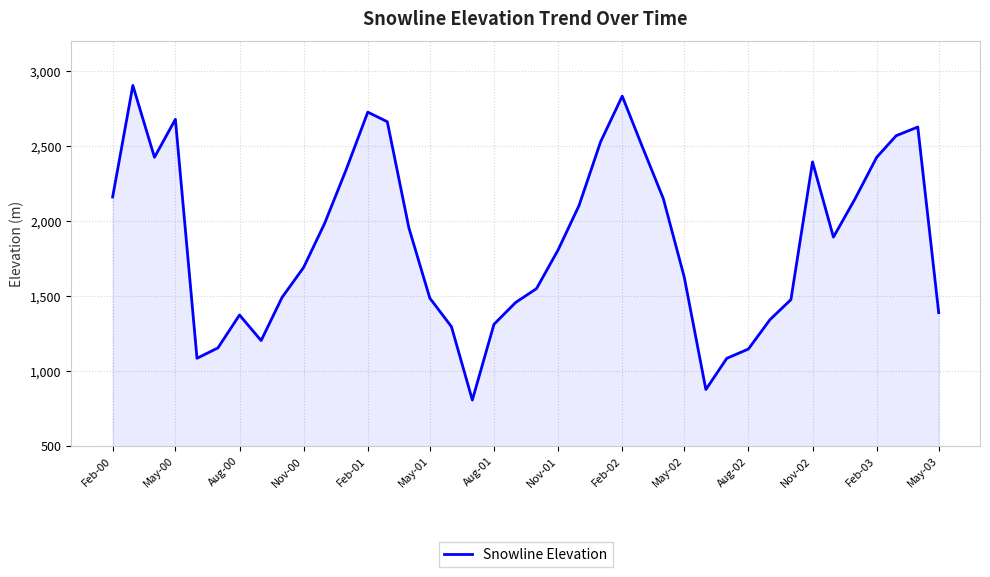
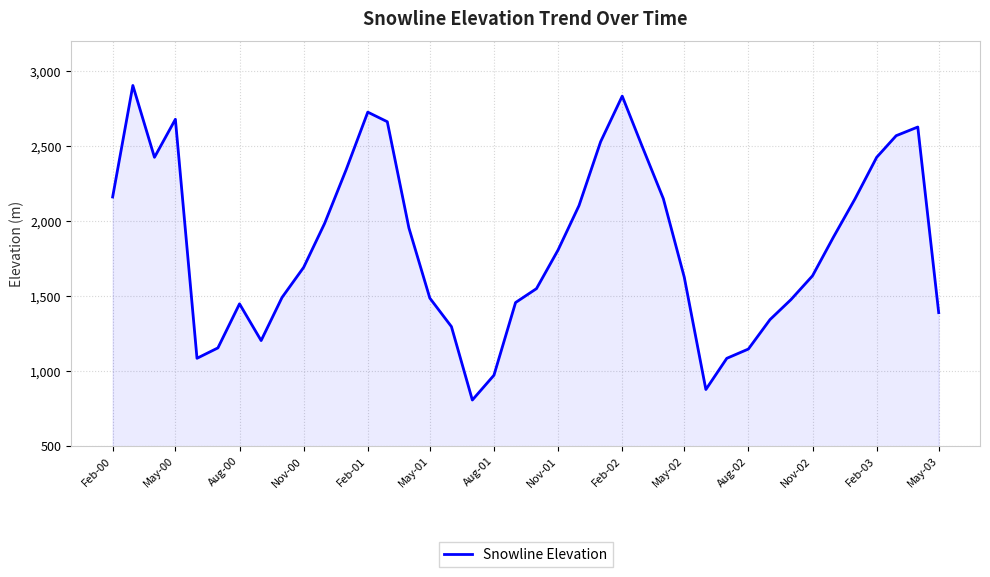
Aug-00: 1,370 -> 1,450
Aug-01: 1,310 -> 970
Nov-02: 2,390 -> 1,640
